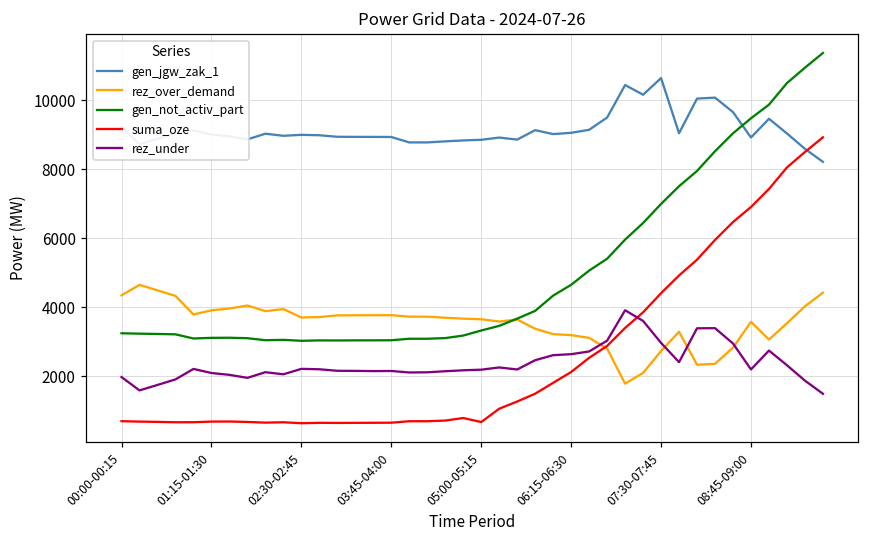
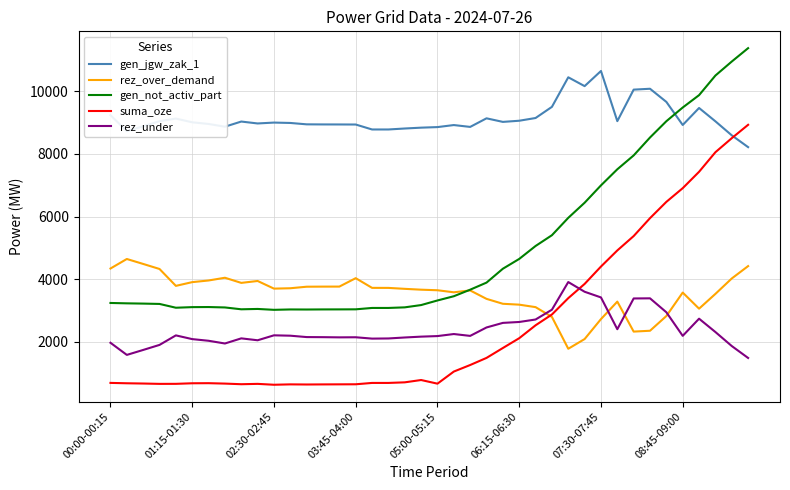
rez_over_demand, 03:45-04:00: 3800 -> 4000
rez_under, 07:30-07:45: 3000 -> 3400
